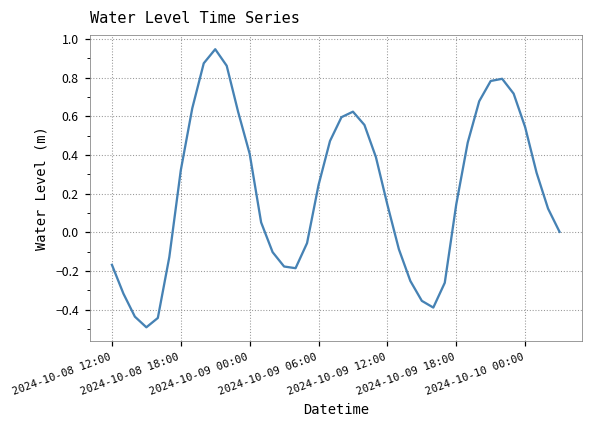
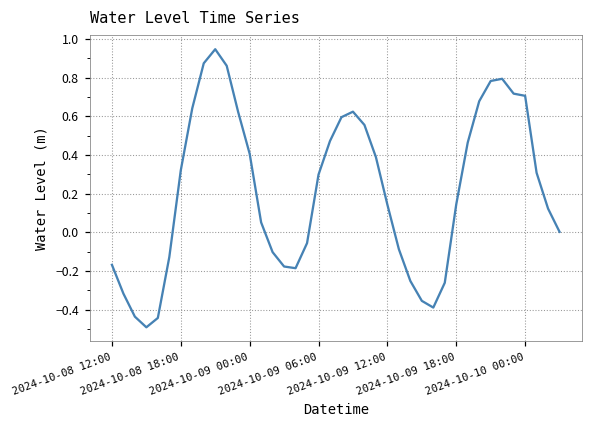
2024-10-09 06:00: 0.24 -> 0.30
2024-10-10 00:00: 0.54 -> 0.71
